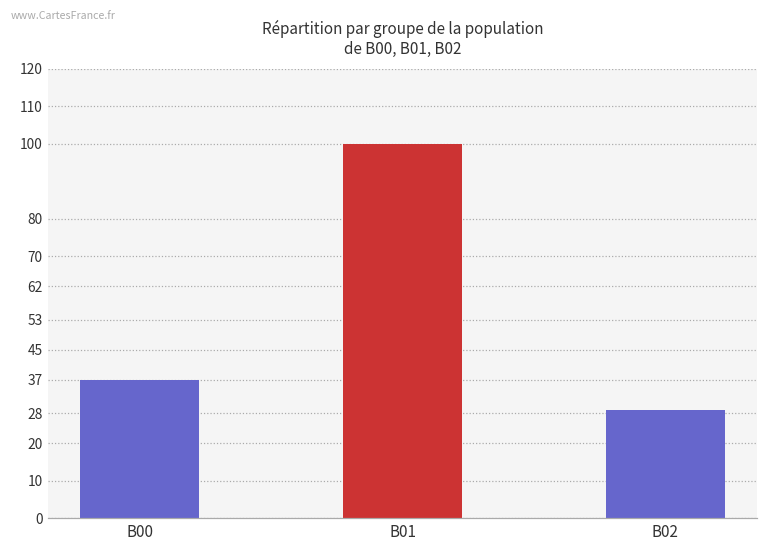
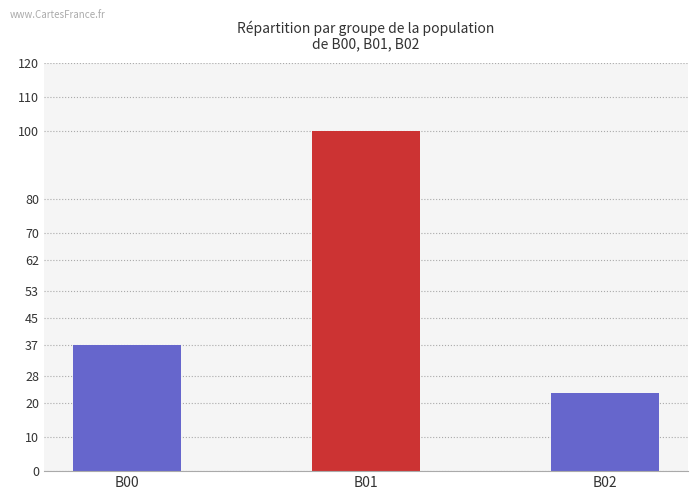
B02: 29 -> 23
